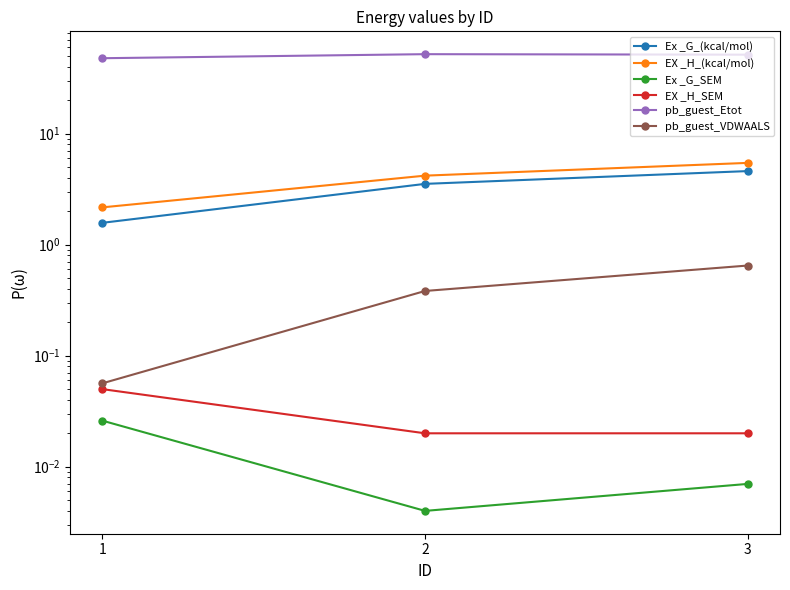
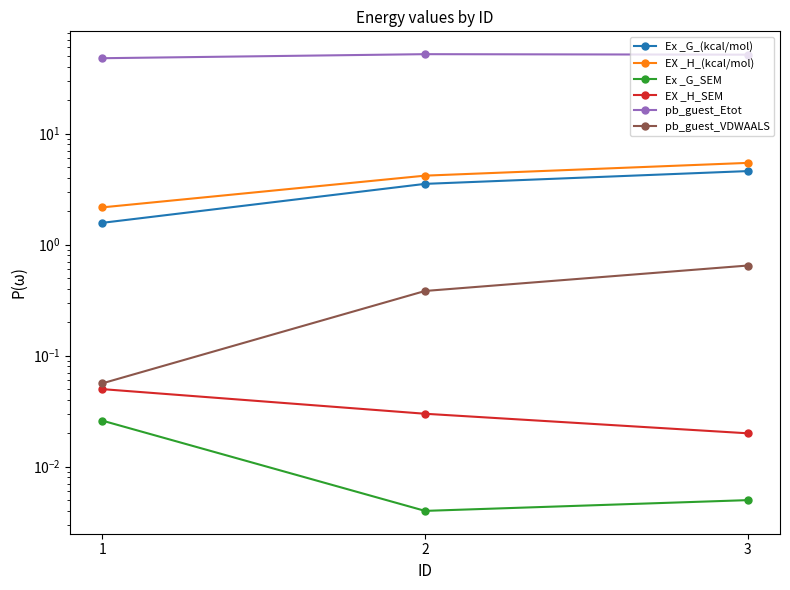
EX _H_SEM, 2: 0.02 -> 0.03
Ex _G_SEM, 3: 0.007 -> 0.005
